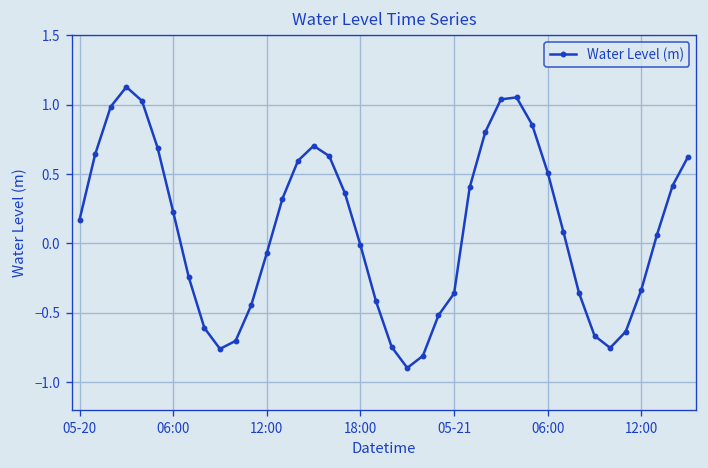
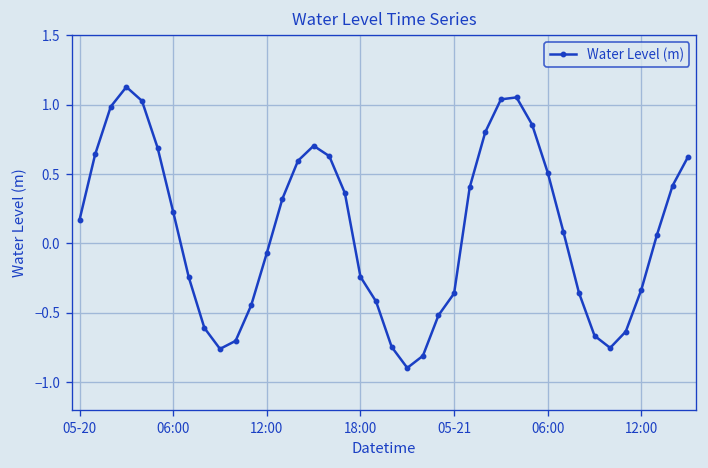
18:00: -0.01 -> -0.24
